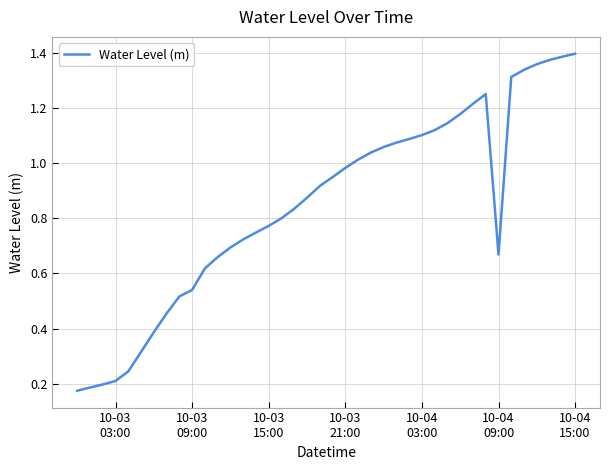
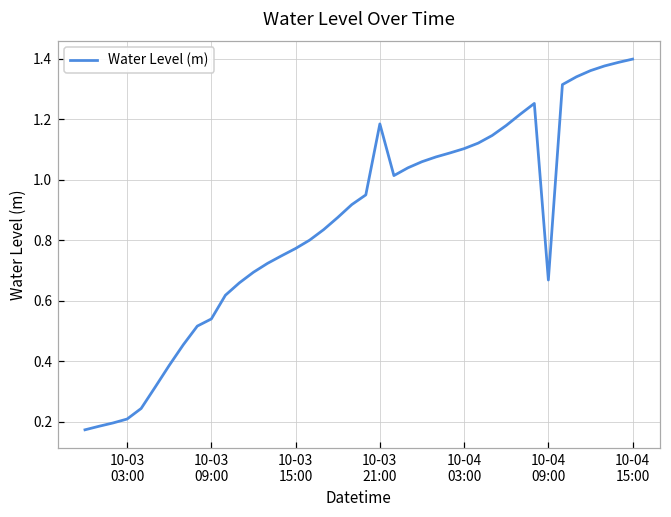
10-03 21:00: 0.98 -> 1.18
